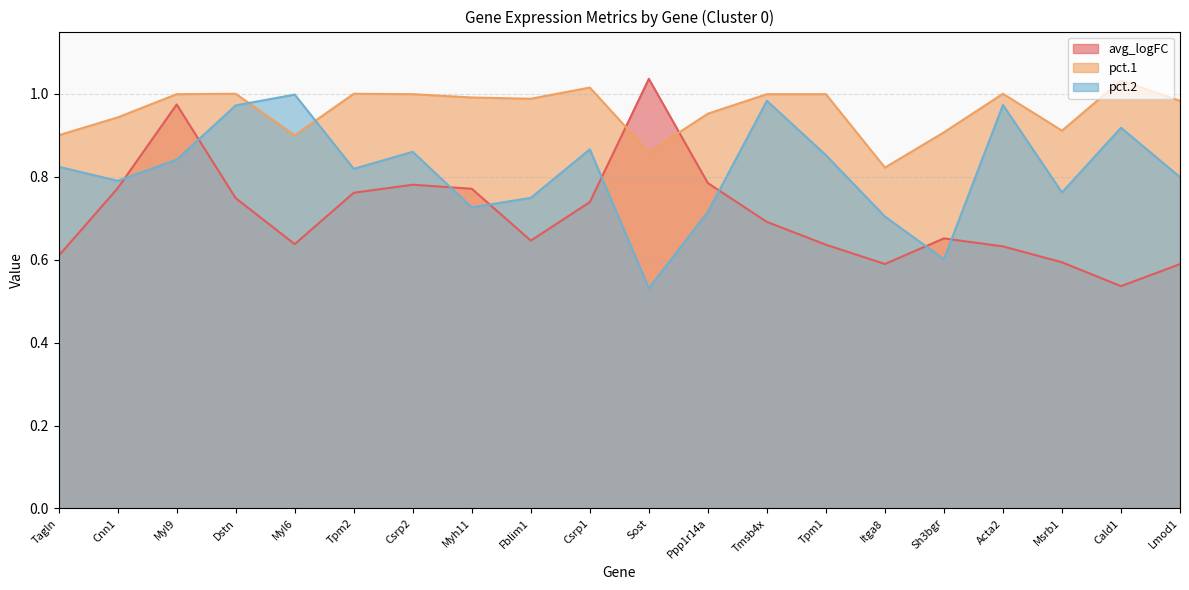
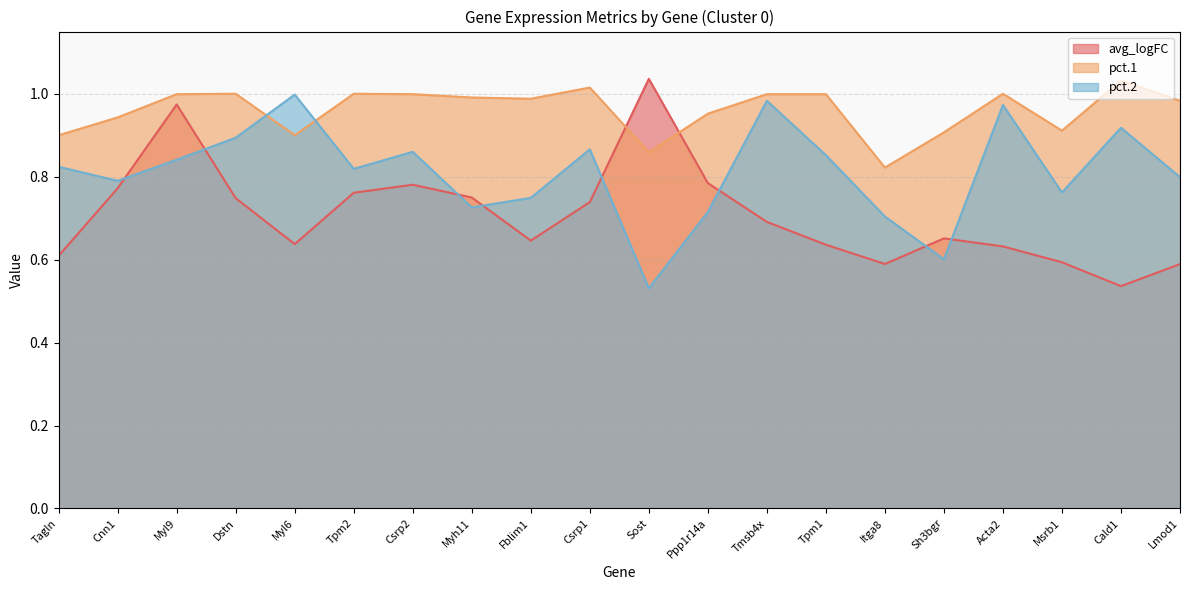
pct.2, Dstn: 0.97 -> 0.89
avg_logFC, Myh11: 0.77 -> 0.75
